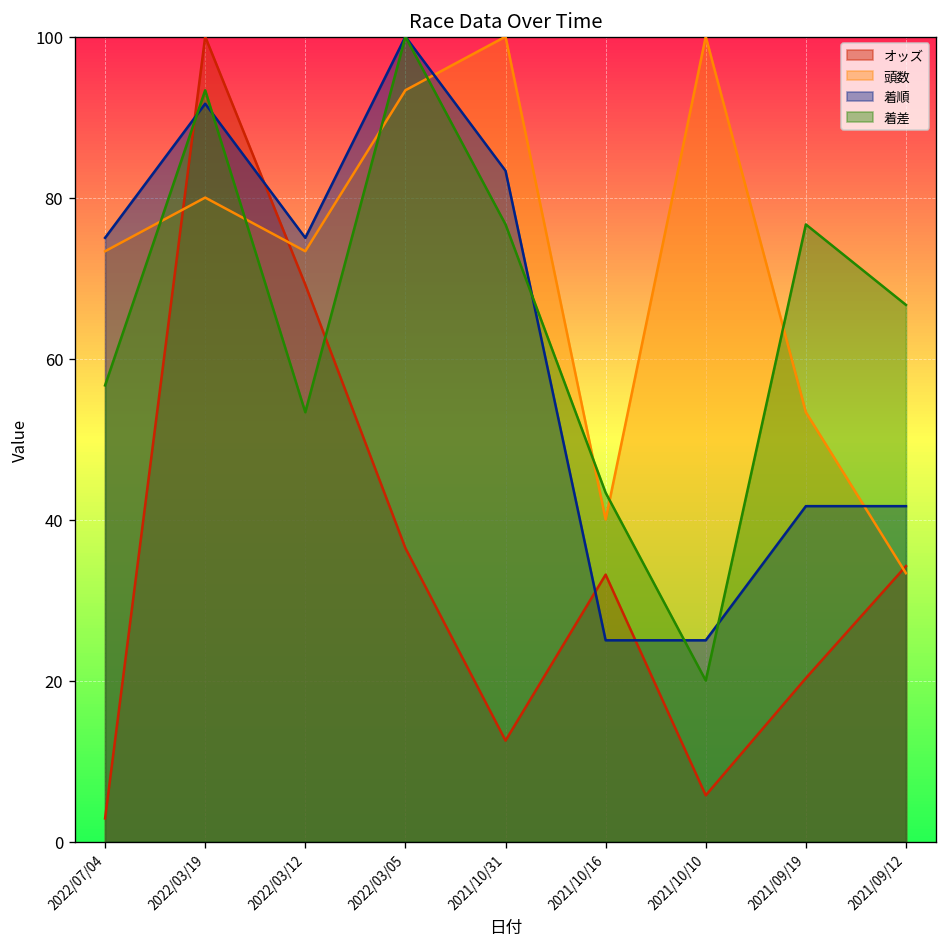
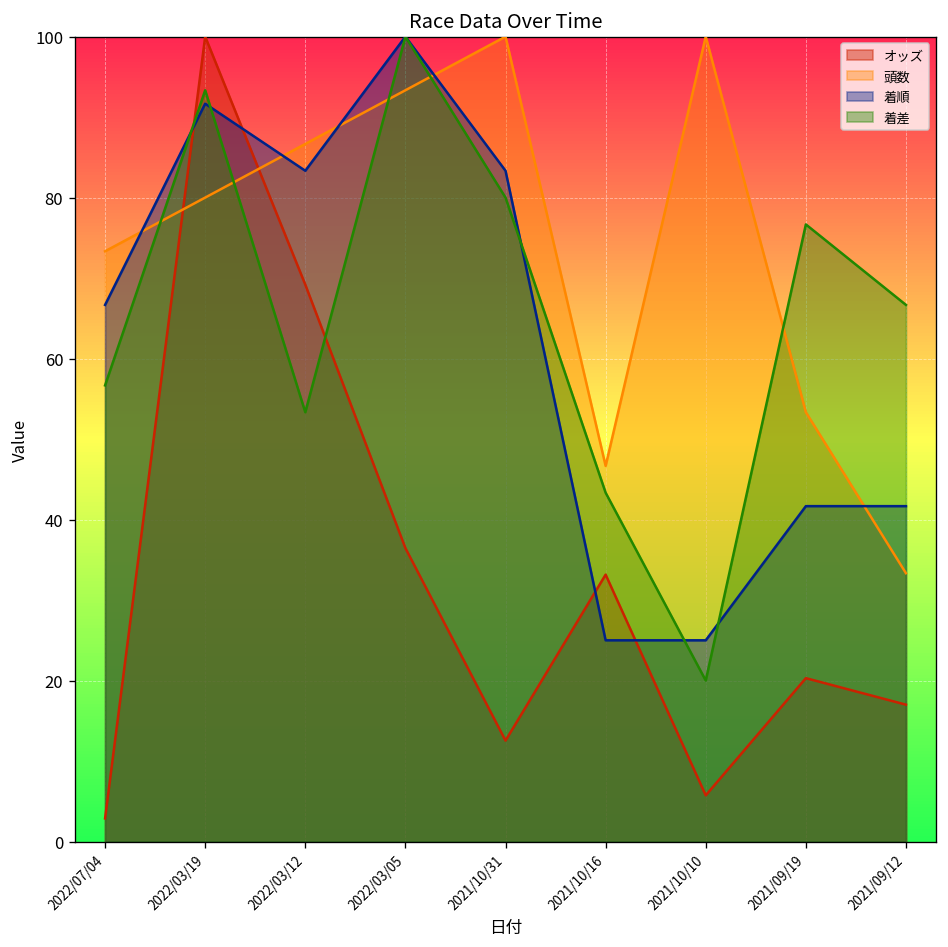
着順, 2022/07/04: 75 -> 67
頭数, 2022/03/12: 73 -> 87
着順, 2022/03/12: 75 -> 83
着差, 2021/10/31: 77 -> 80
頭数, 2021/10/16: 40 -> 47
オッズ, 2021/09/12: 34 -> 17
